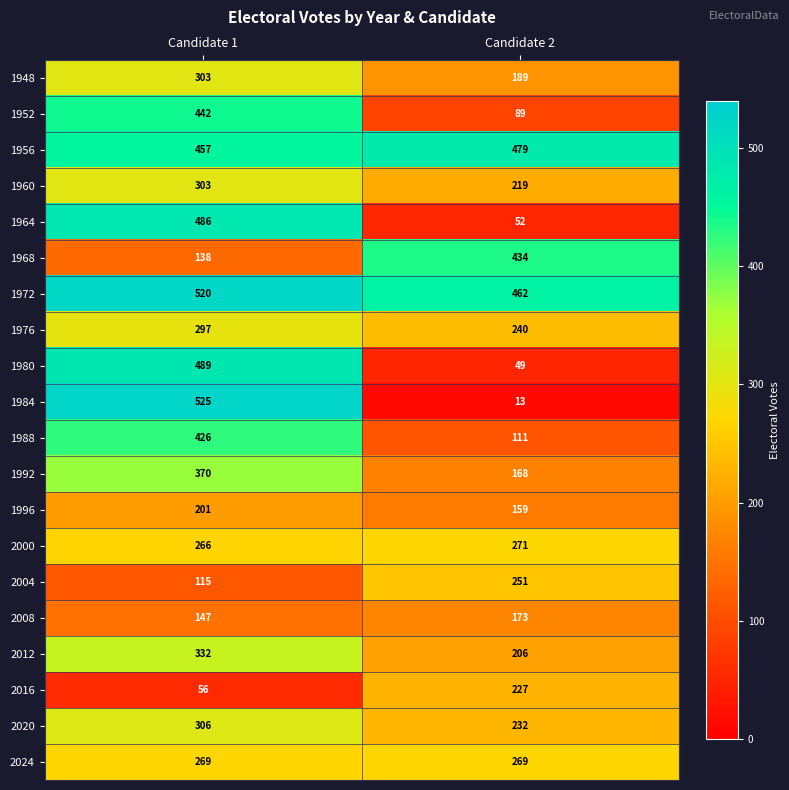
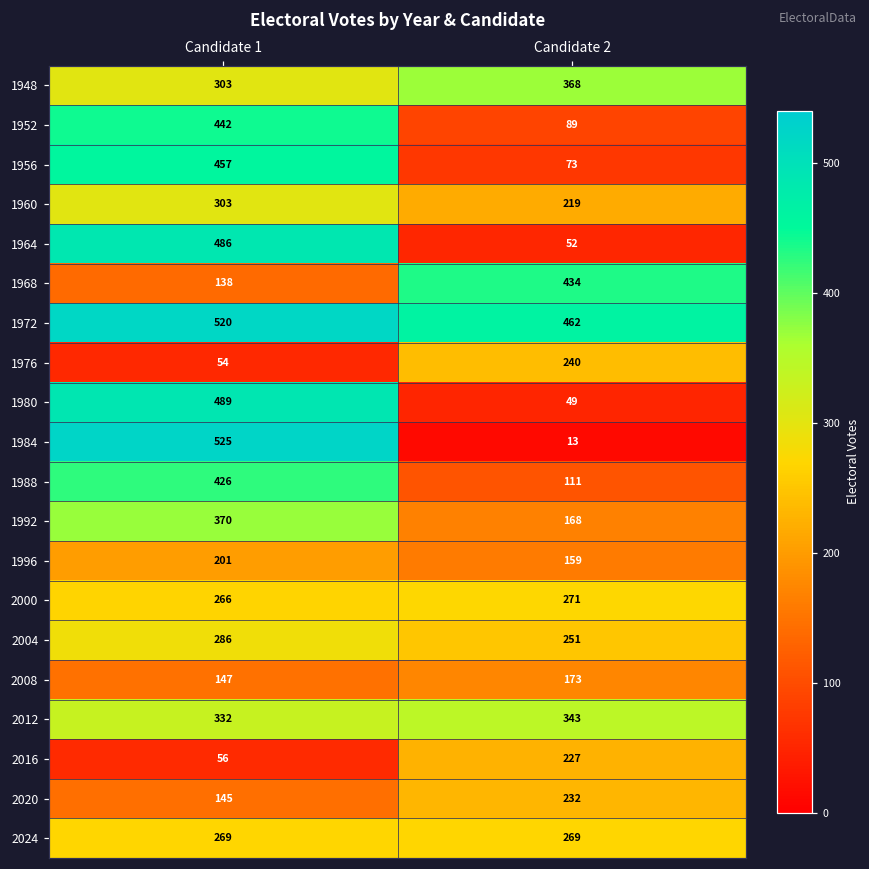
1948, Candidate 2: 189 -> 368
1956, Candidate 2: 479 -> 73
1976, Candidate 1: 297 -> 54
2004, Candidate 1: 115 -> 286
2012, Candidate 2: 206 -> 343
2020, Candidate 1: 306 -> 145
